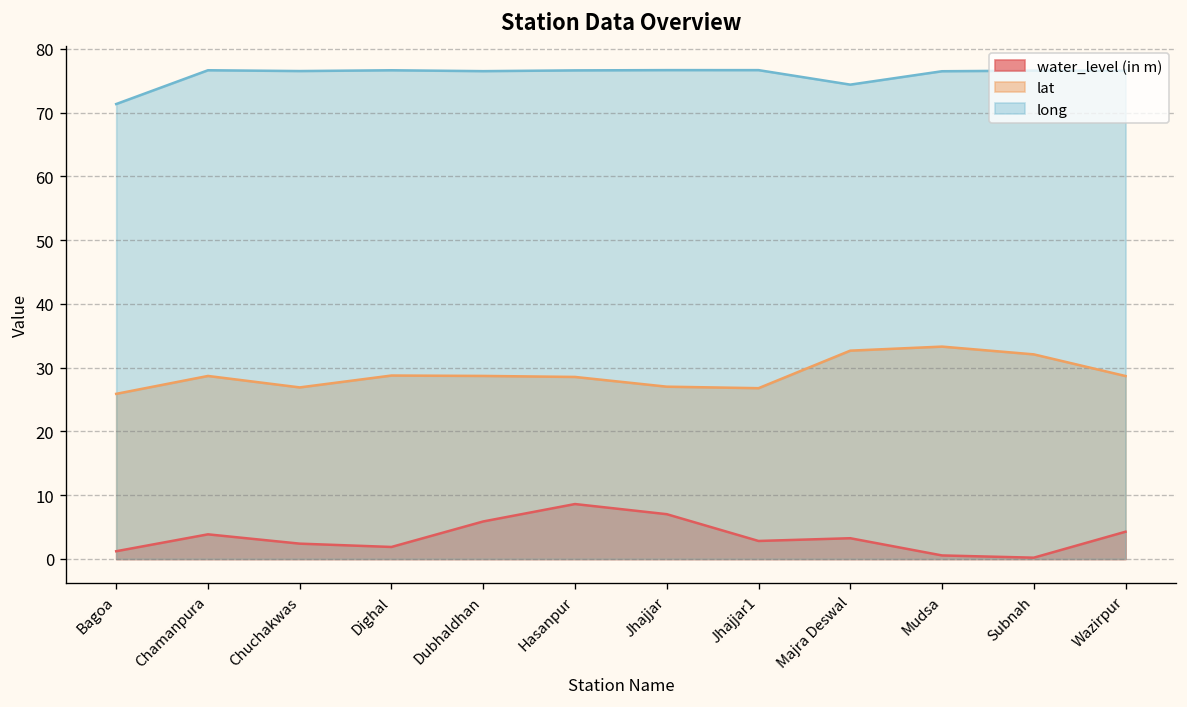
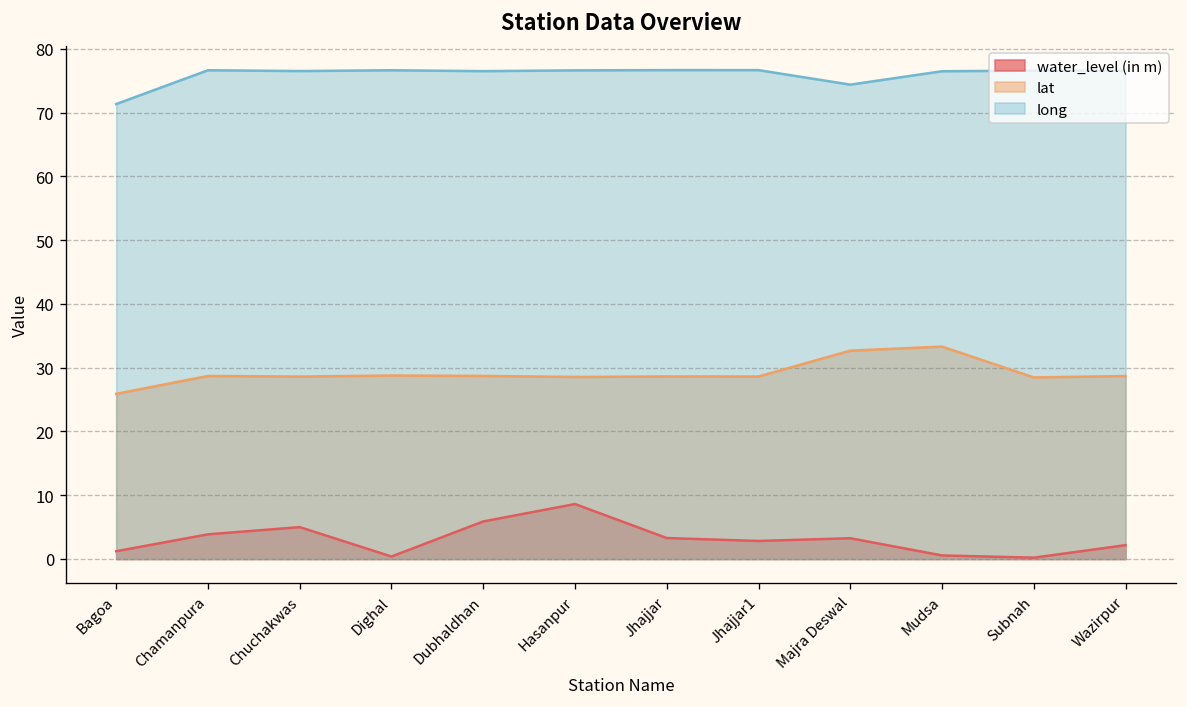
water_level (in m), Chuchakwas: 2 -> 5
lat, Chuchakwas: 27 -> 29
water_level (in m), Dighal: 2 -> 0
water_level (in m), Jhajjar: 7 -> 3
lat, Jhajjar: 27 -> 29
lat, Jhajjar1: 27 -> 29
lat, Subnah: 32 -> 28
water_level (in m), Wazirpur: 4 -> 2
